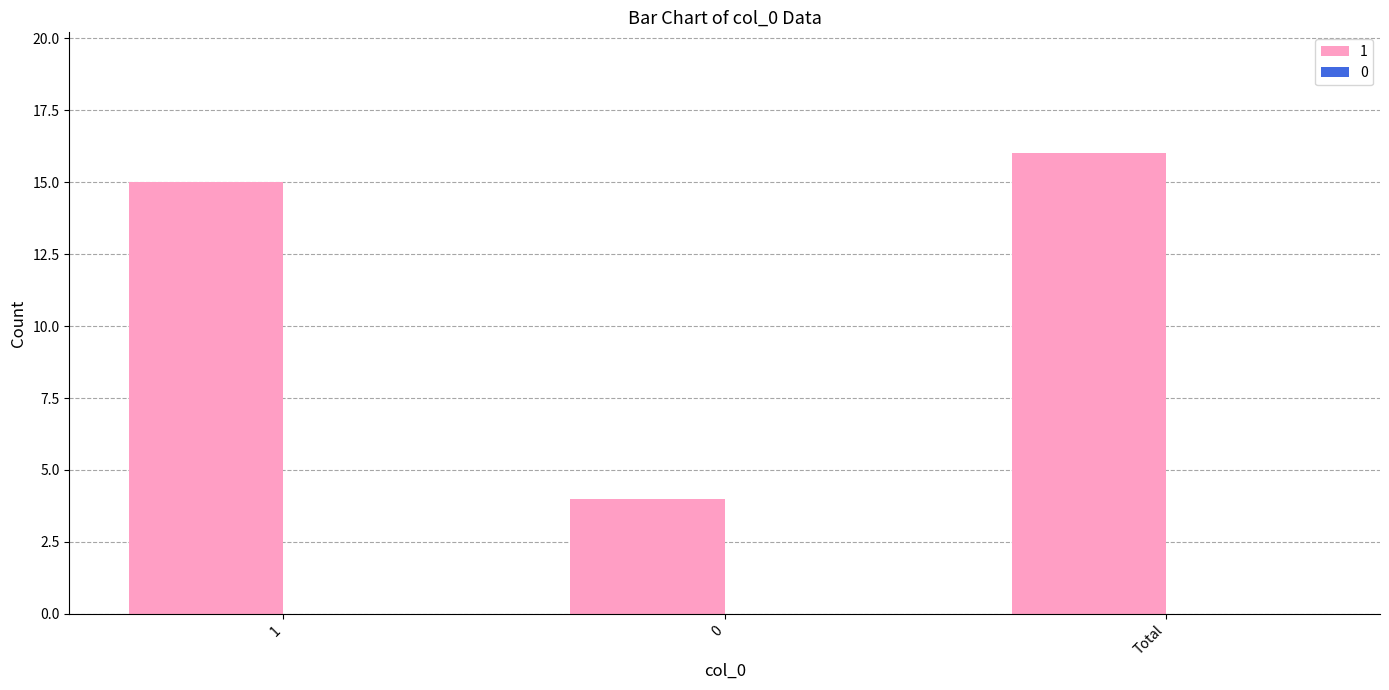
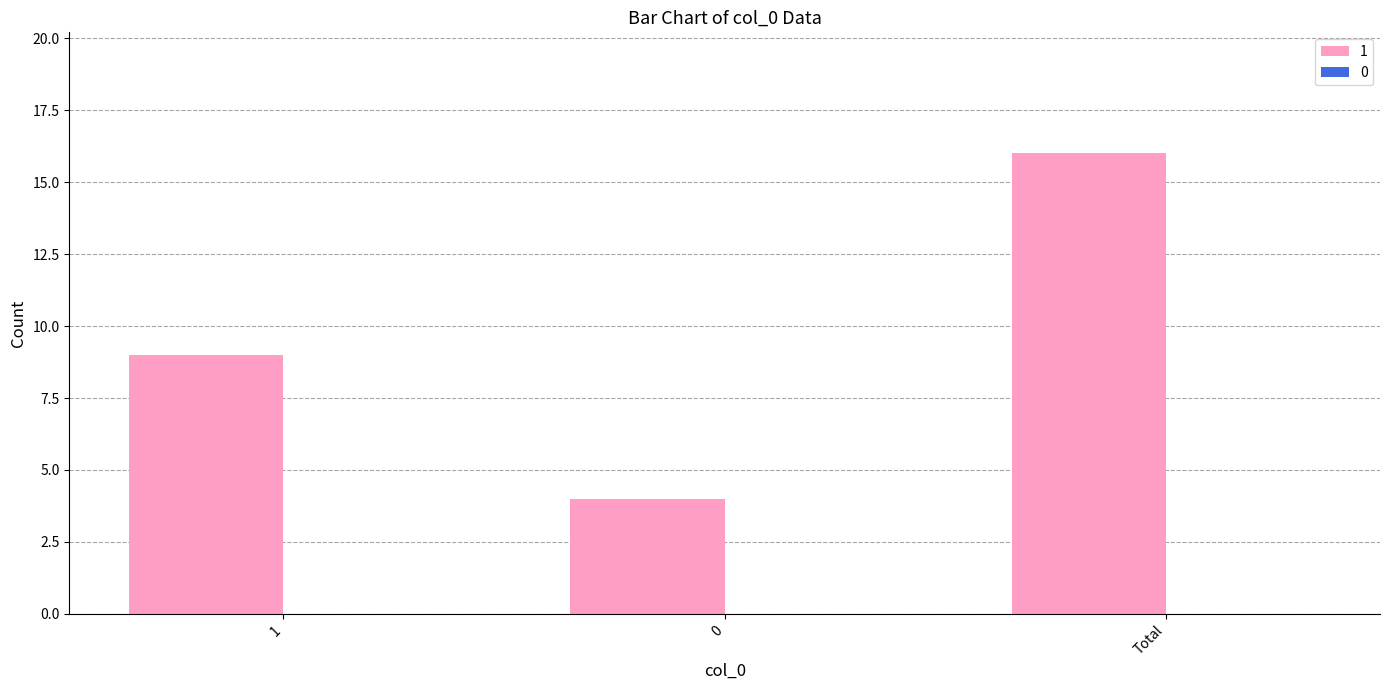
1, 1: 15 -> 9
